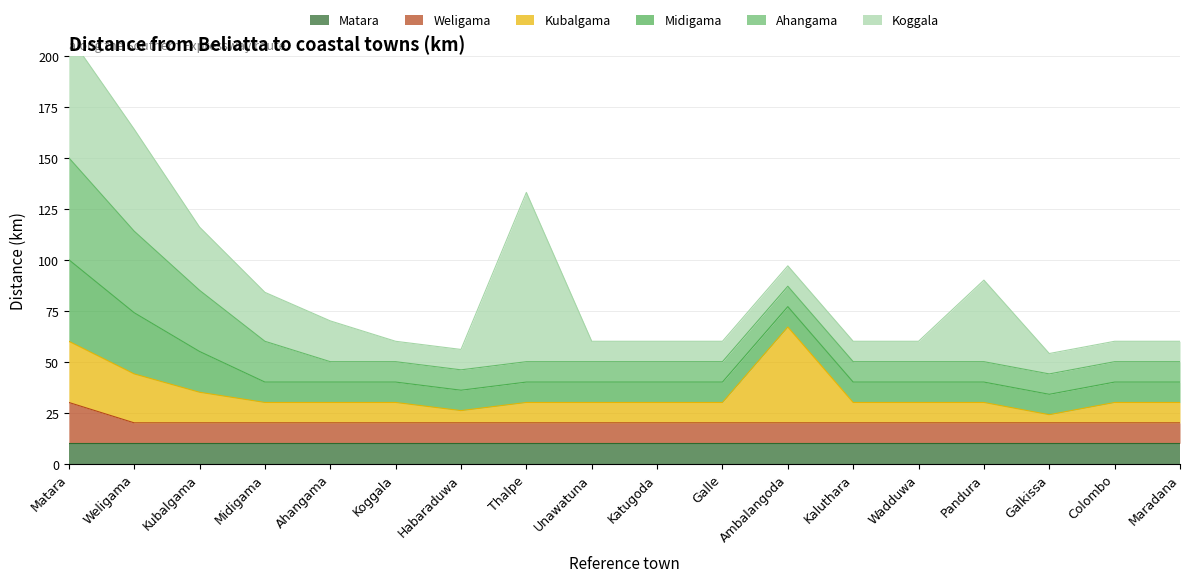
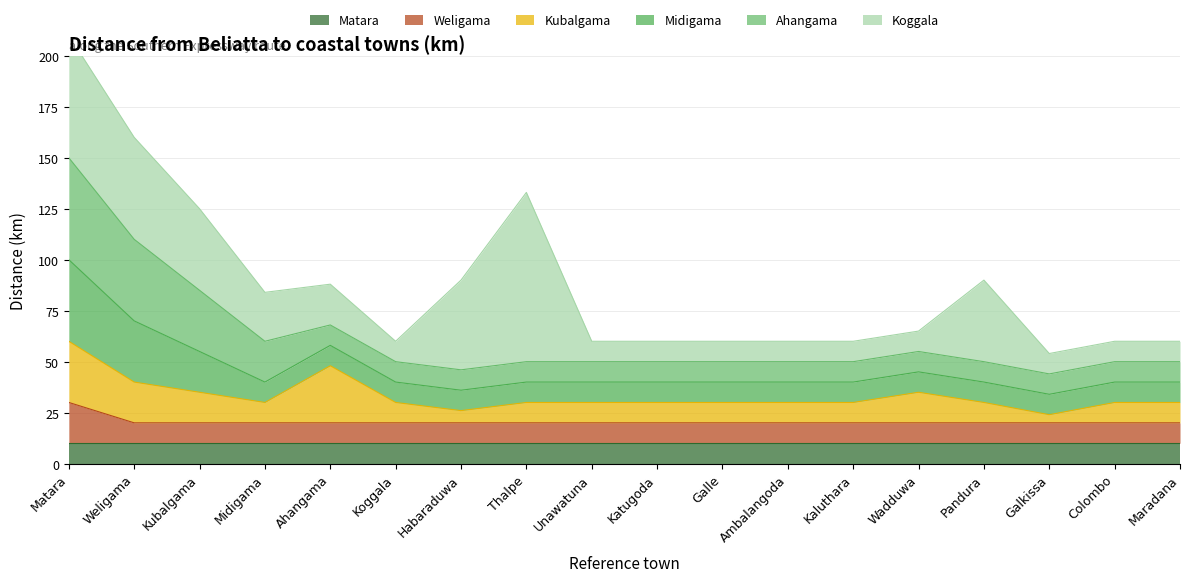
Kubalgama, Weligama: 24 -> 20
Koggala, Kubalgama: 31 -> 40
Kubalgama, Ahangama: 10 -> 28
Koggala, Habaraduwa: 10 -> 44
Kubalgama, Ambalangoda: 47 -> 10
Kubalgama, Wadduwa: 10 -> 15
